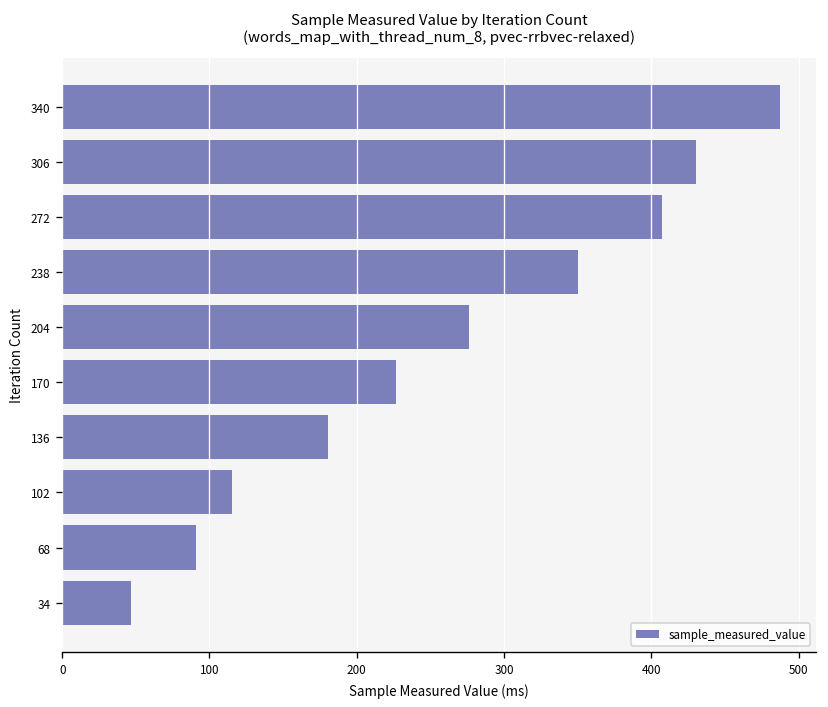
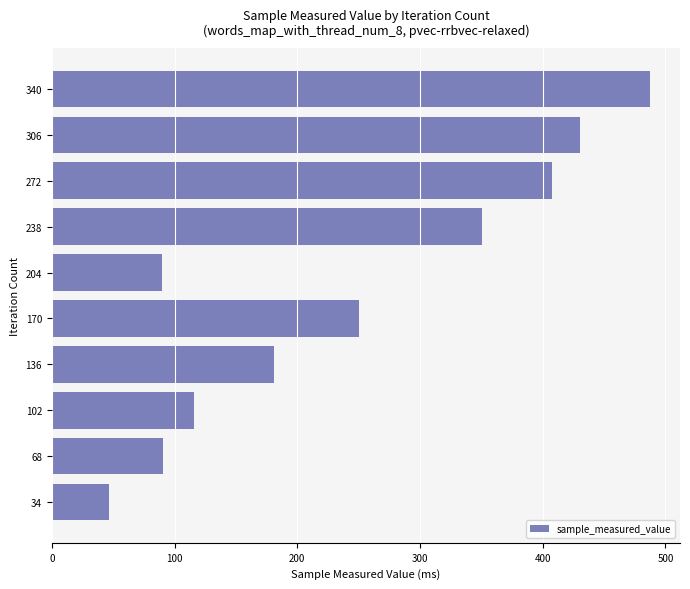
204: 276 -> 89
170: 226 -> 251
